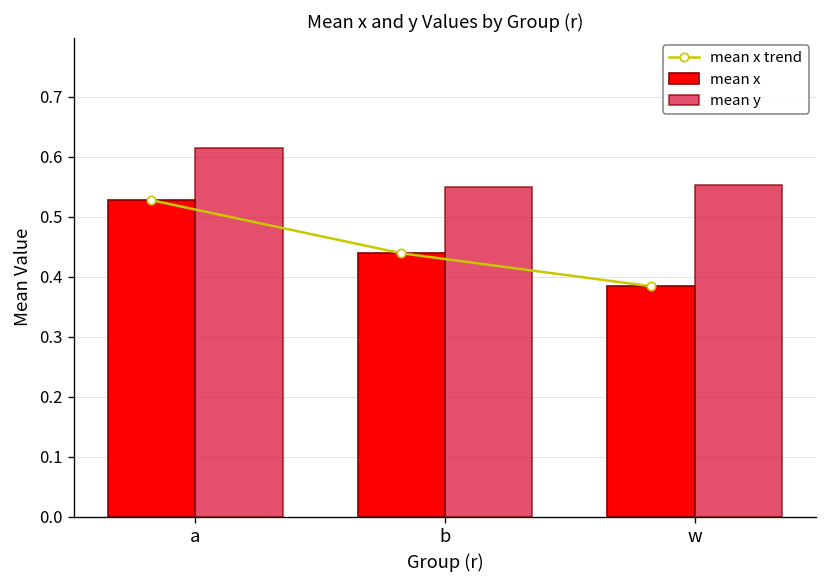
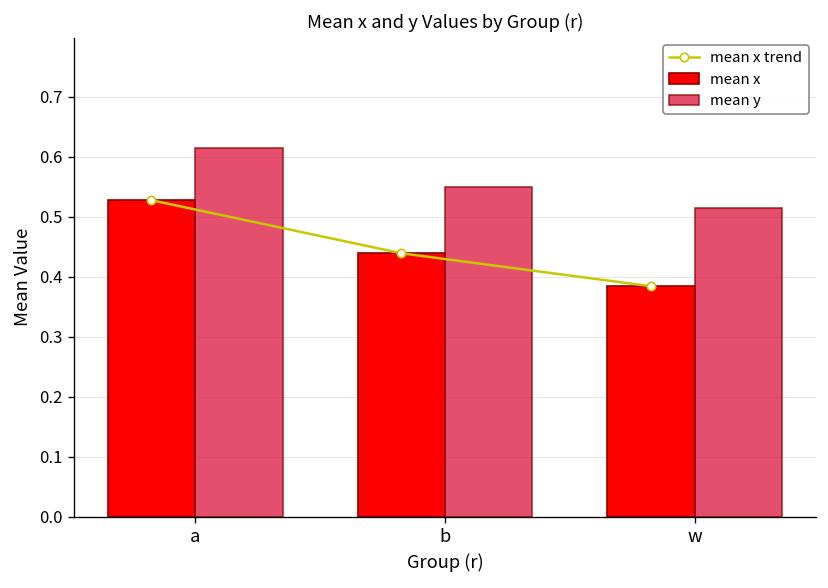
mean y, w: 0.55 -> 0.52
